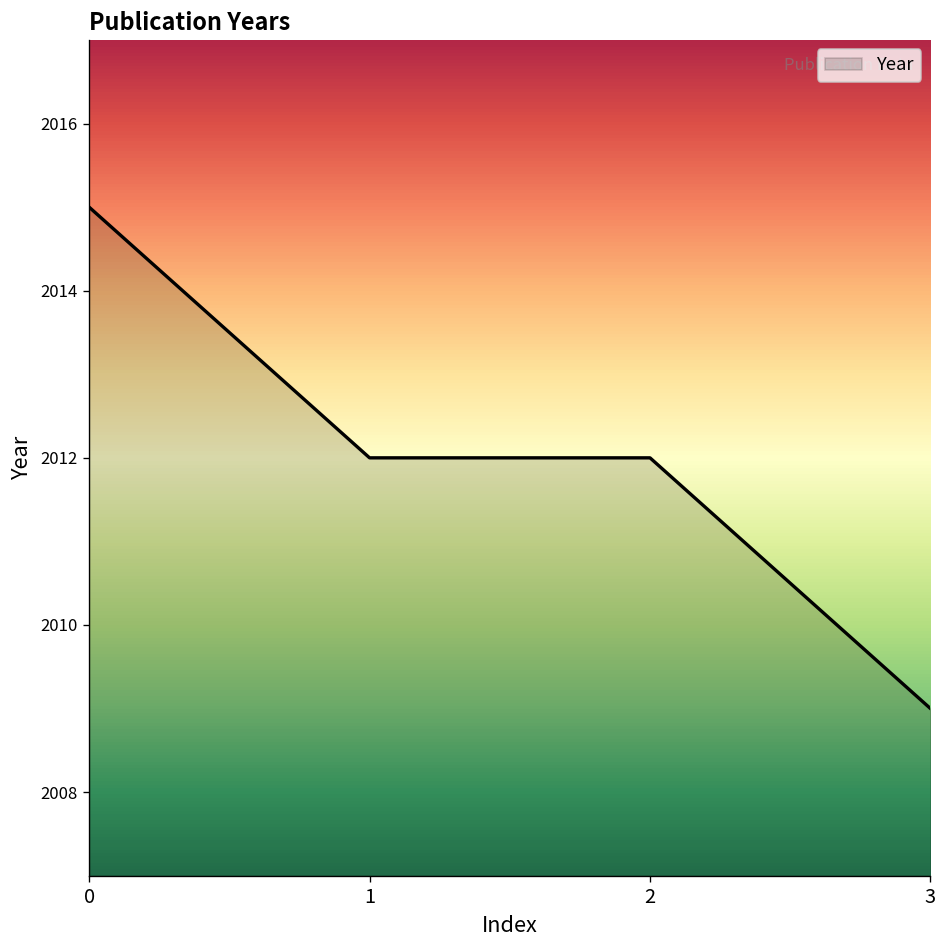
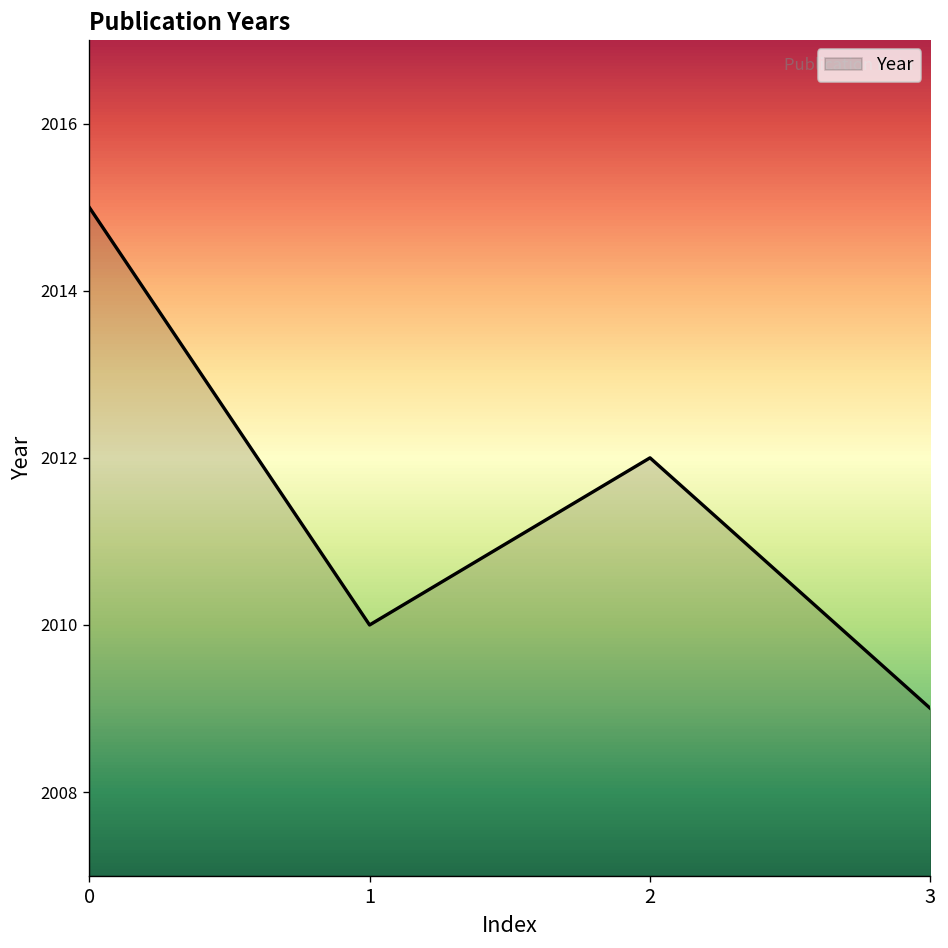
1: 2012 -> 2010
